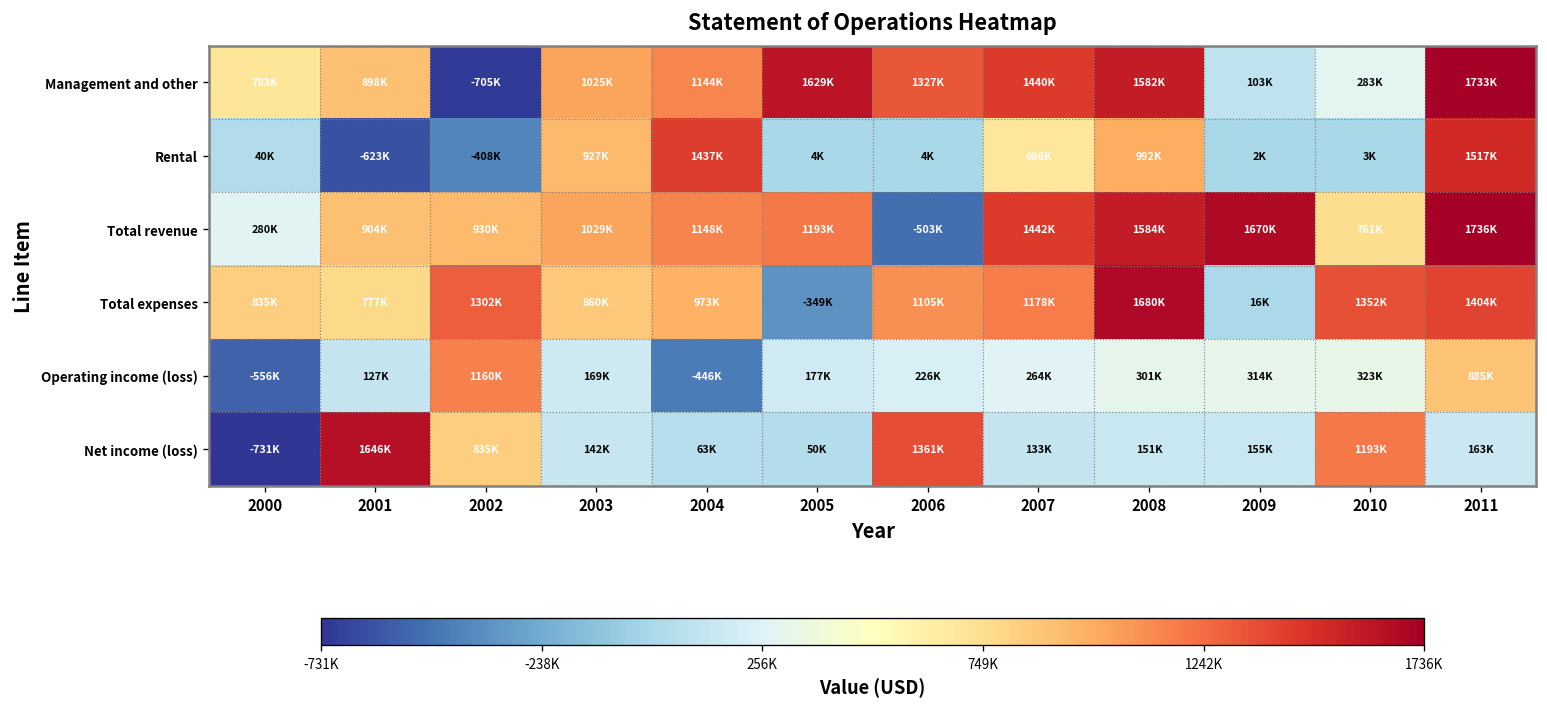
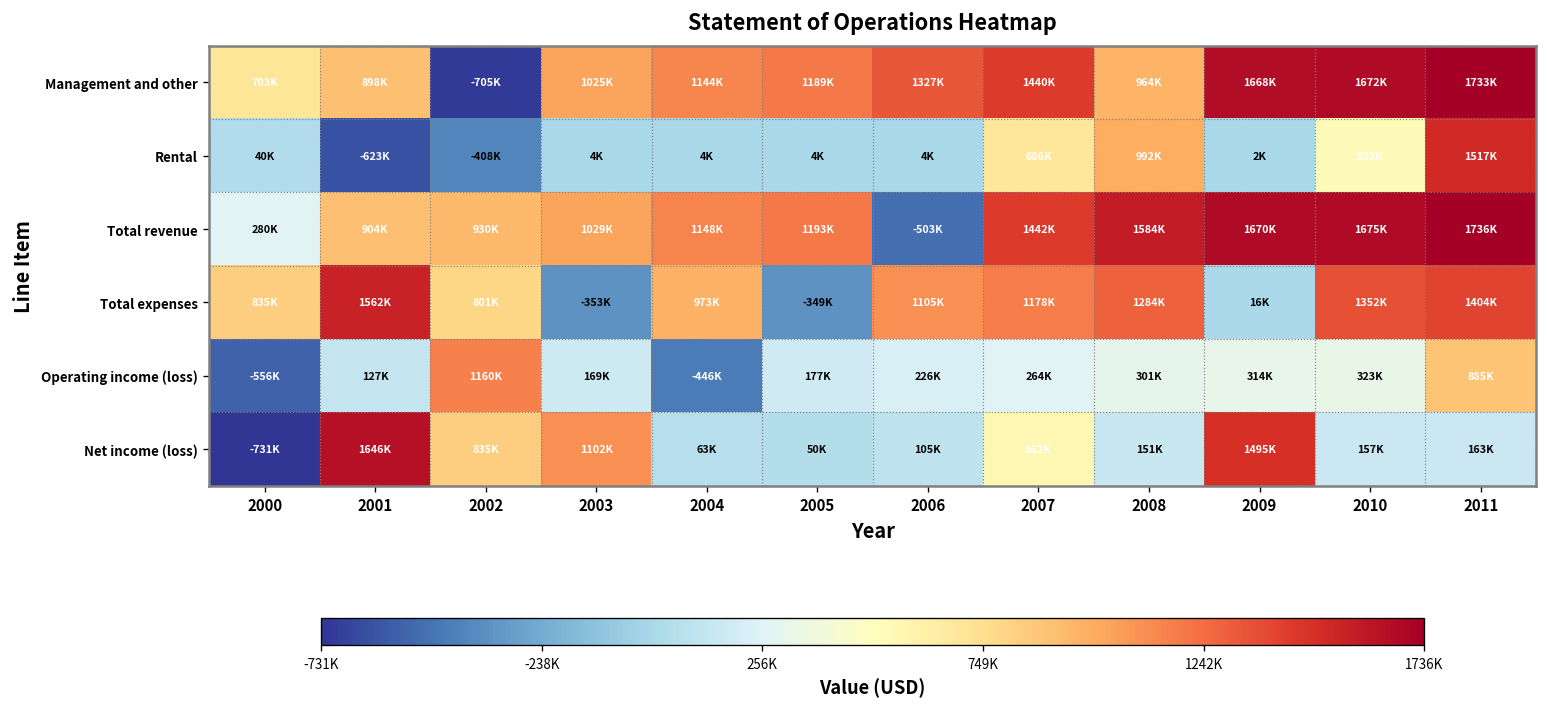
Management and other, 2005: 1629K -> 1189K
Management and other, 2008: 1582K -> 964K
Management and other, 2009: 103K -> 1668K
Management and other, 2010: 283K -> 1672K
Rental, 2003: 927K -> 4K
Rental, 2004: 1437K -> 4K
Rental, 2010: 3K -> 533K
Total revenue, 2010: 761K -> 1675K
Total expenses, 2001: 777K -> 1562K
Total expenses, 2002: 1302K -> 801K
Total expenses, 2003: 860K -> -353K
Total expenses, 2008: 1680K -> 1284K
Net income (loss), 2003: 142K -> 1102K
Net income (loss), 2006: 1361K -> 105K
Net income (loss), 2007: 133K -> 562K
Net income (loss), 2009: 155K -> 1495K
Net income (loss), 2010: 1193K -> 157K
